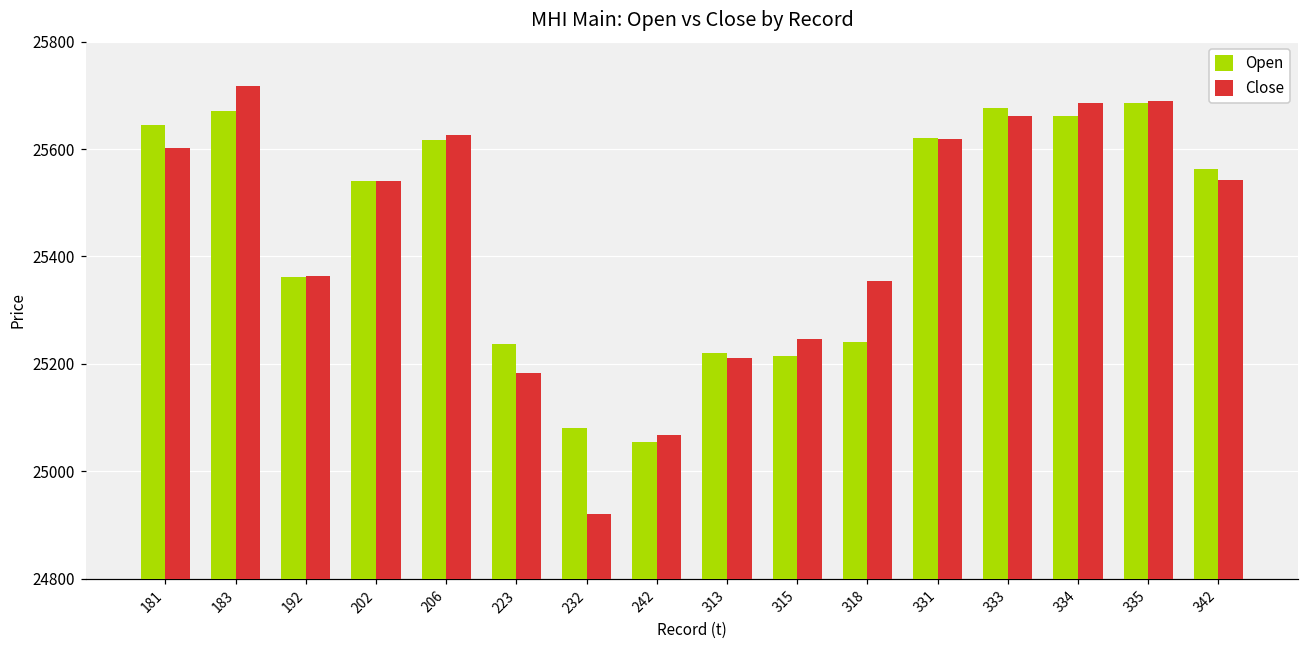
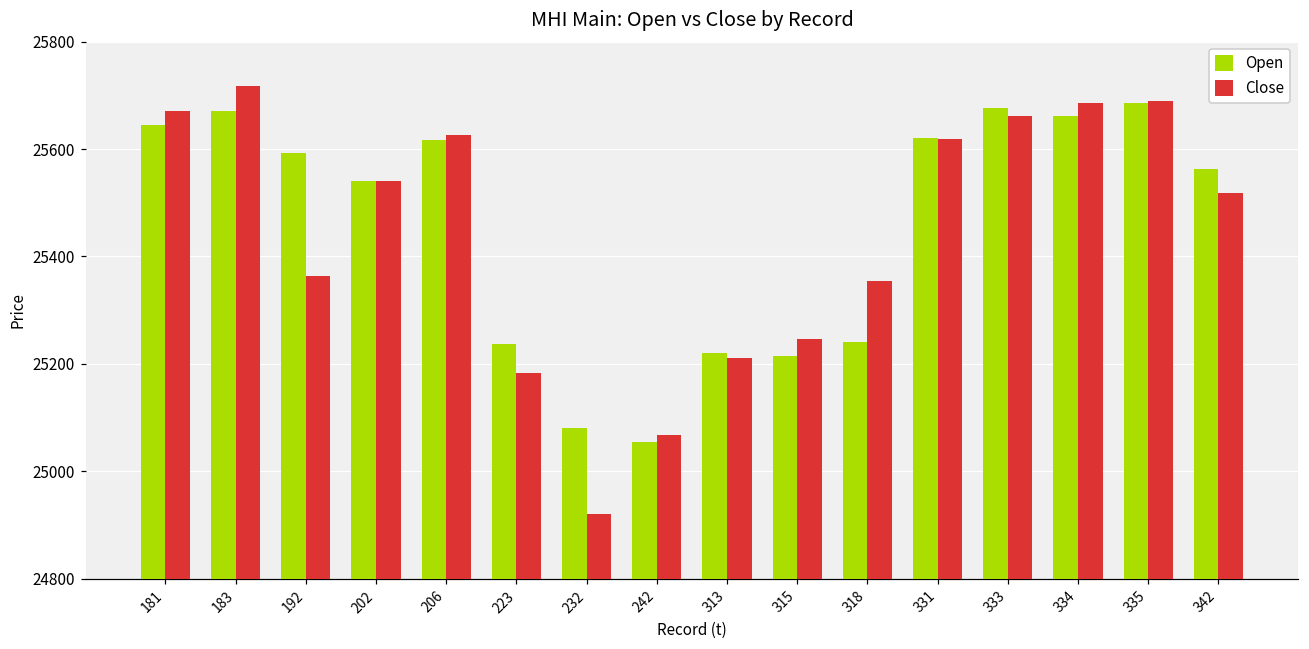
Close, 181: 25600 -> 25670
Open, 192: 25360 -> 25590
Close, 342: 25540 -> 25520
